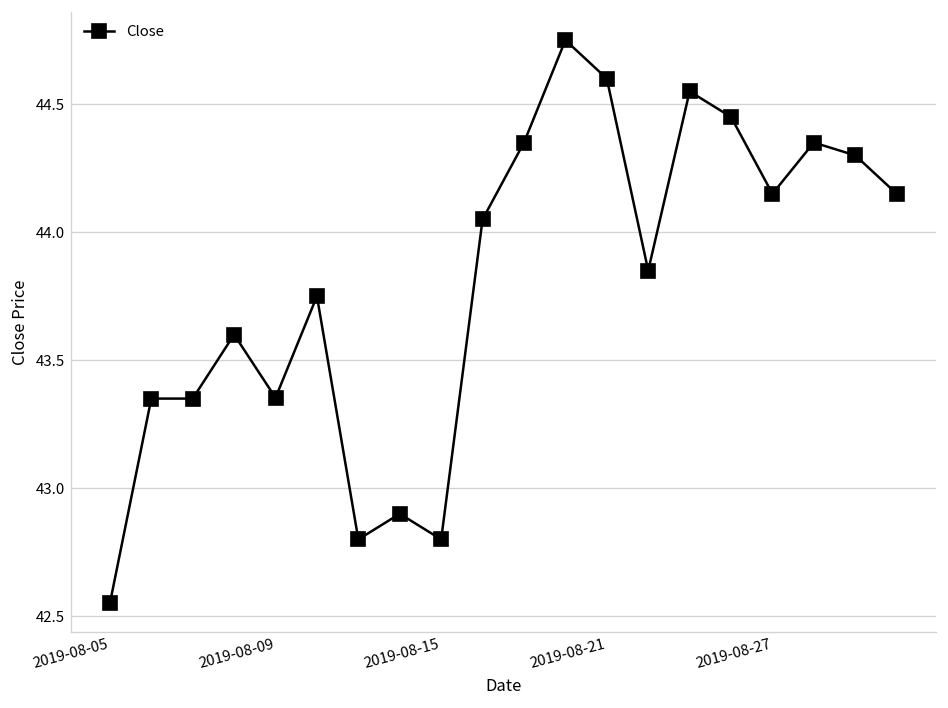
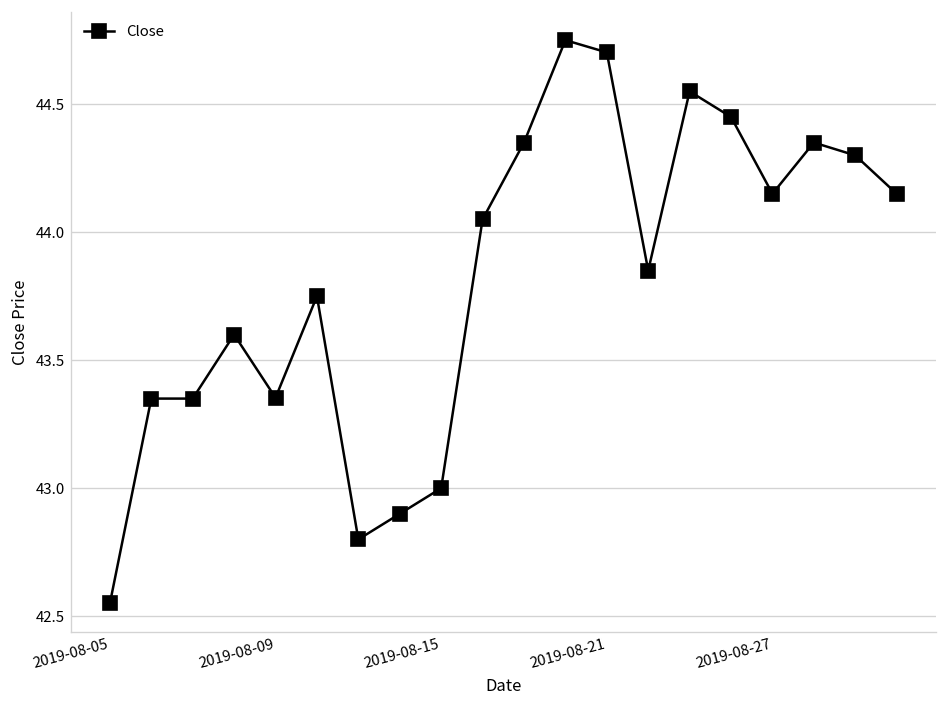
2019-08-15: 42.8 -> 43.0
2019-08-21: 44.60 -> 44.70
